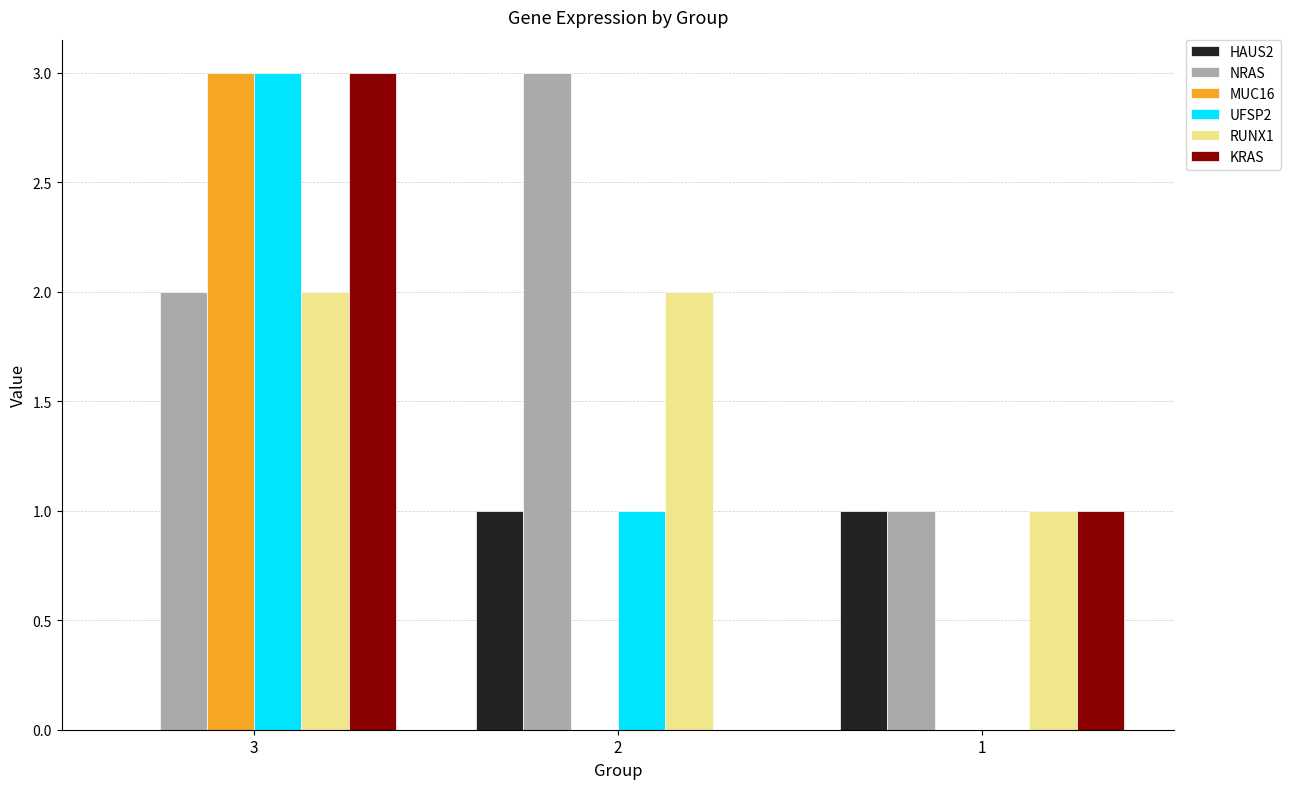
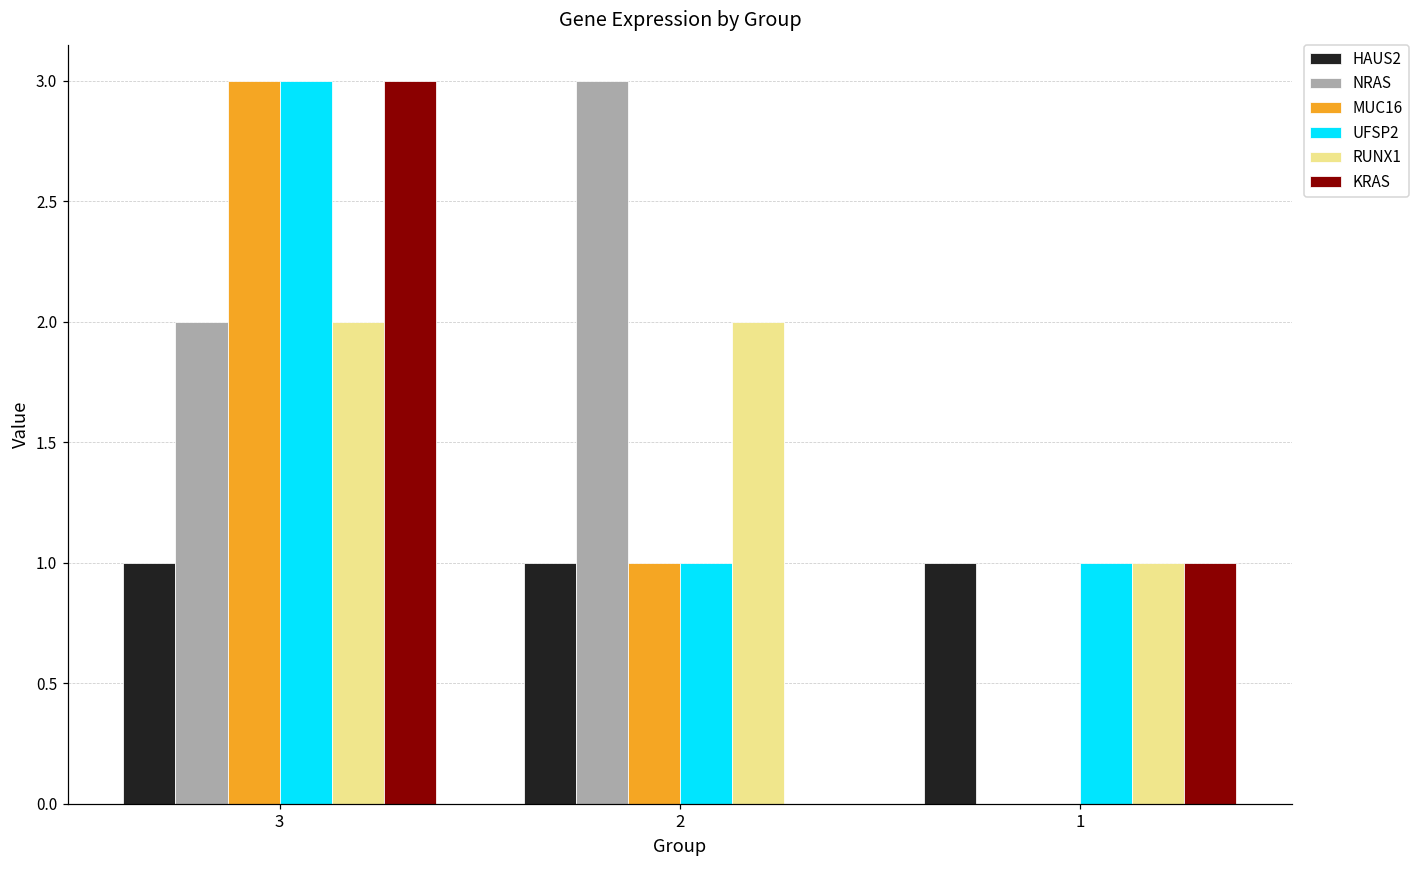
HAUS2, 3: 0 -> 1
MUC16, 2: 0 -> 1
NRAS, 1: 1 -> 0
UFSP2, 1: 0 -> 1
